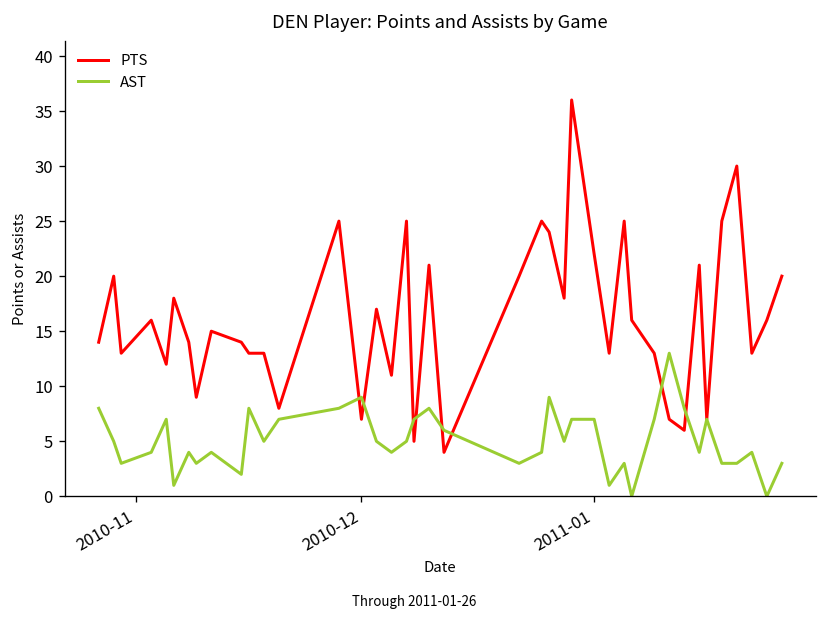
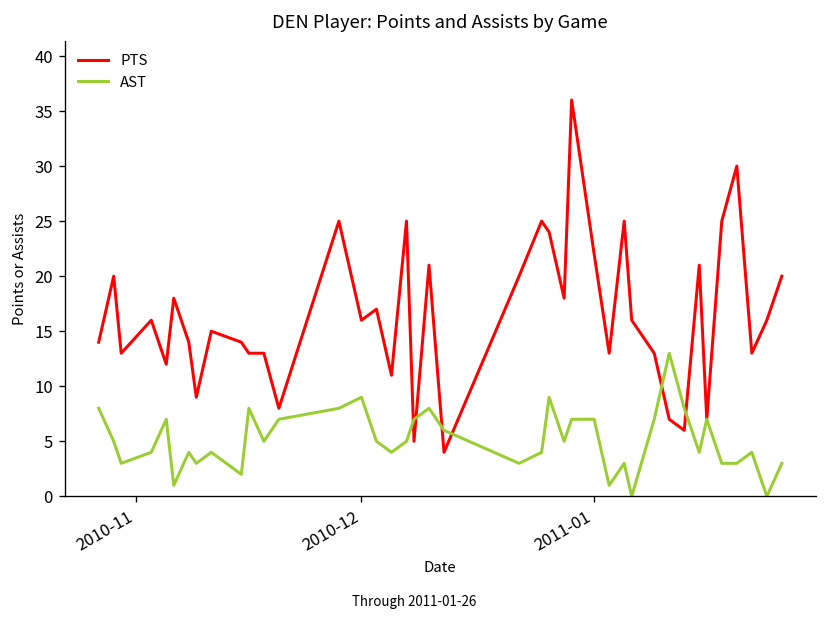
PTS, 2010-12: 7 -> 16
